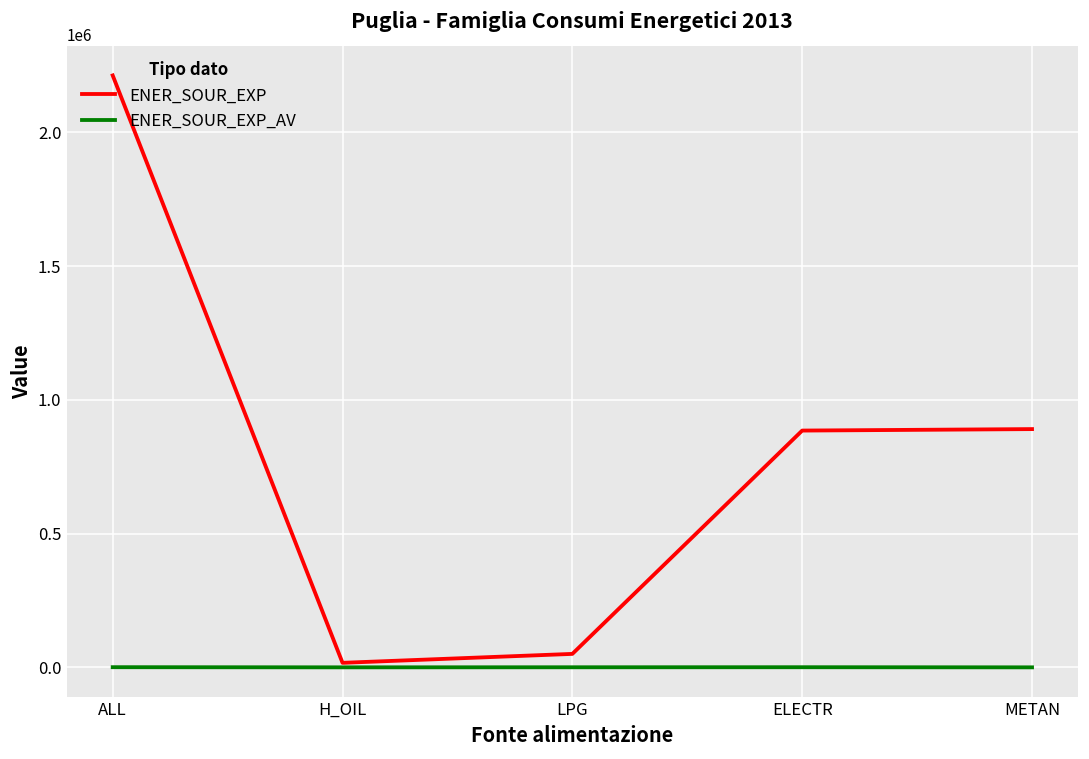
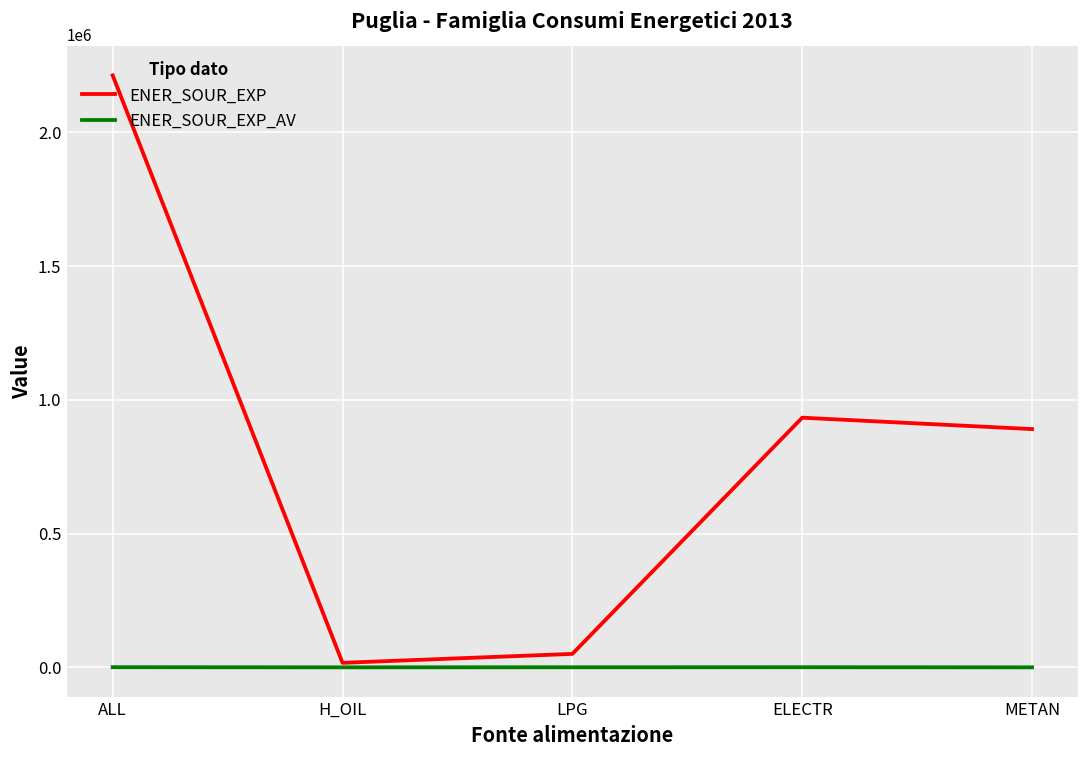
ENER_SOUR_EXP, ELECTR: 890000 -> 930000
